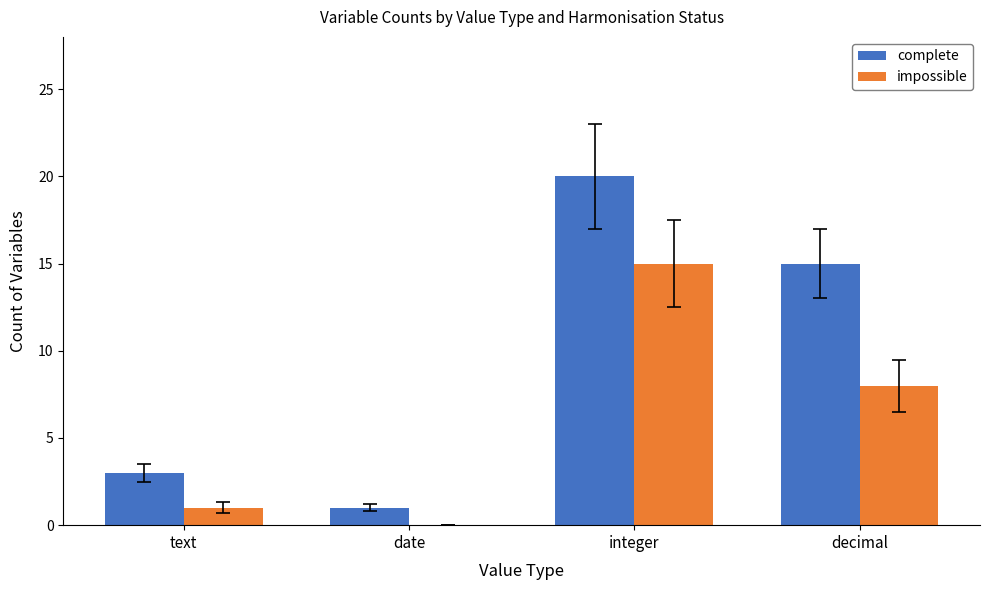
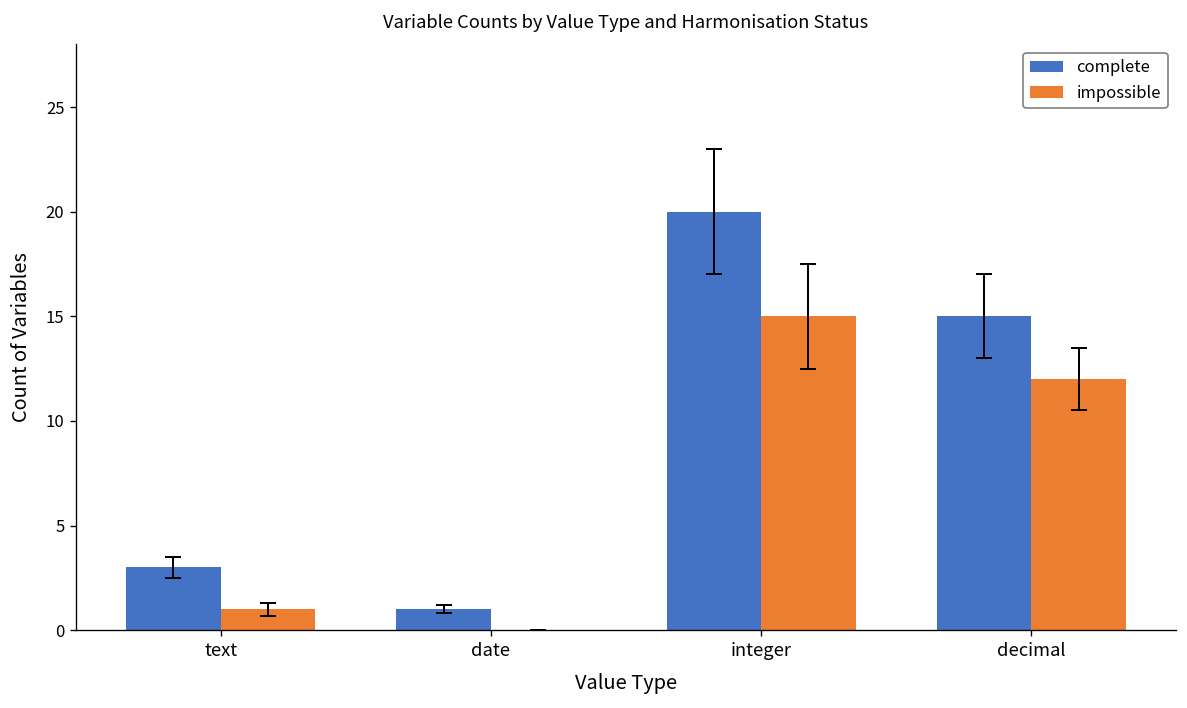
impossible, decimal: 8 -> 12
